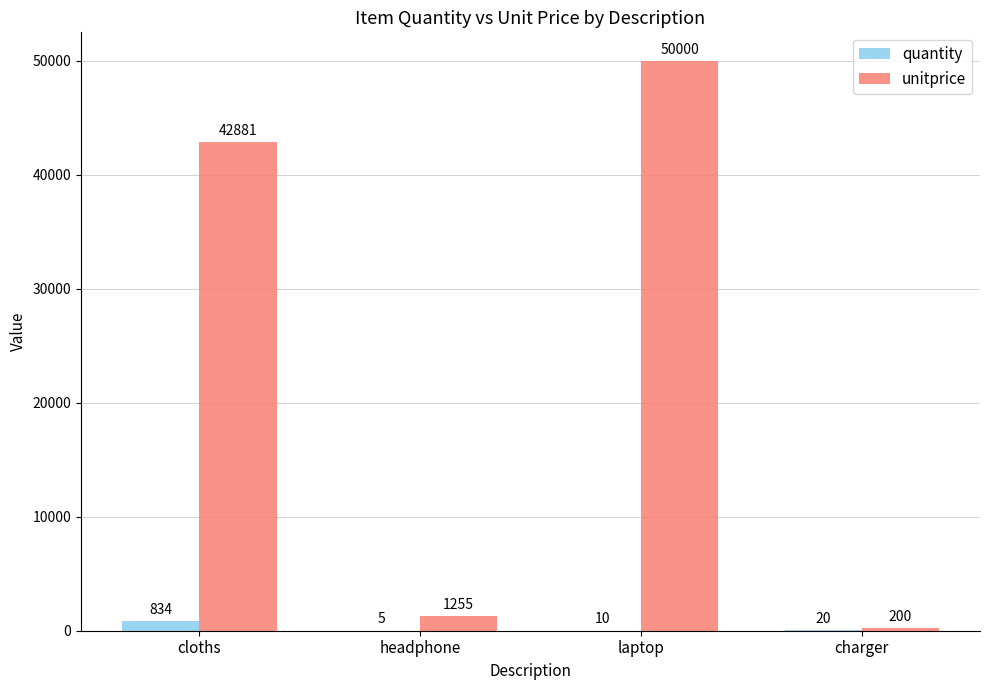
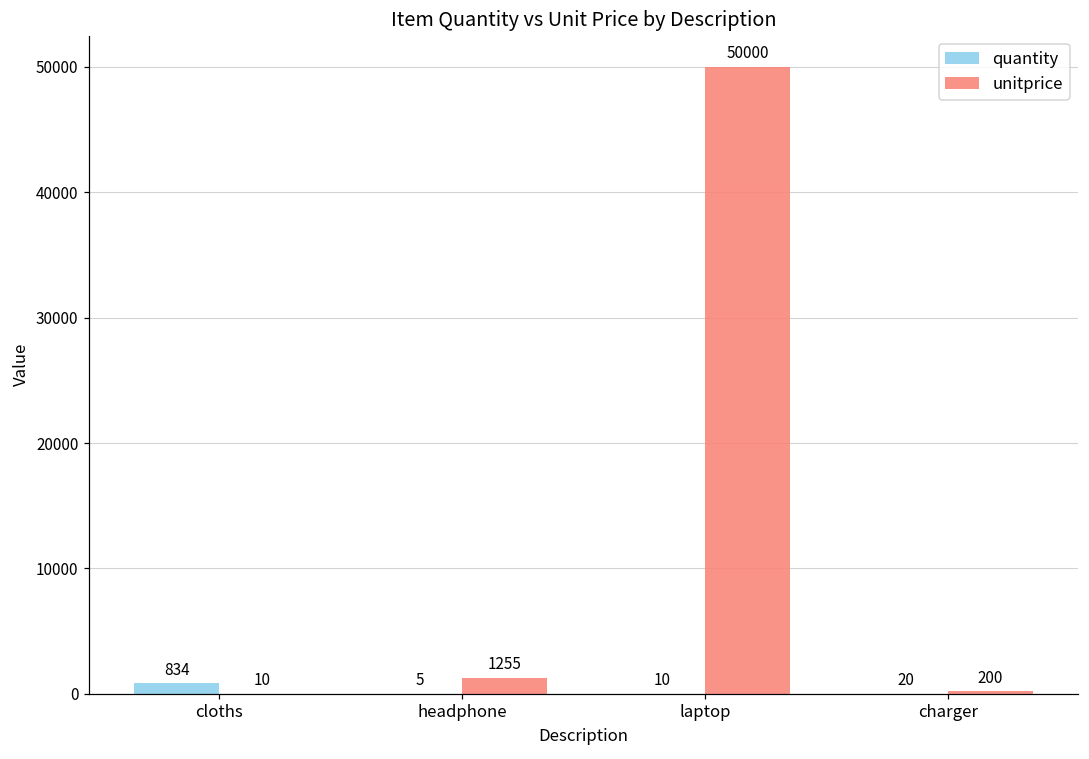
unitprice, cloths: 42881 -> 10
